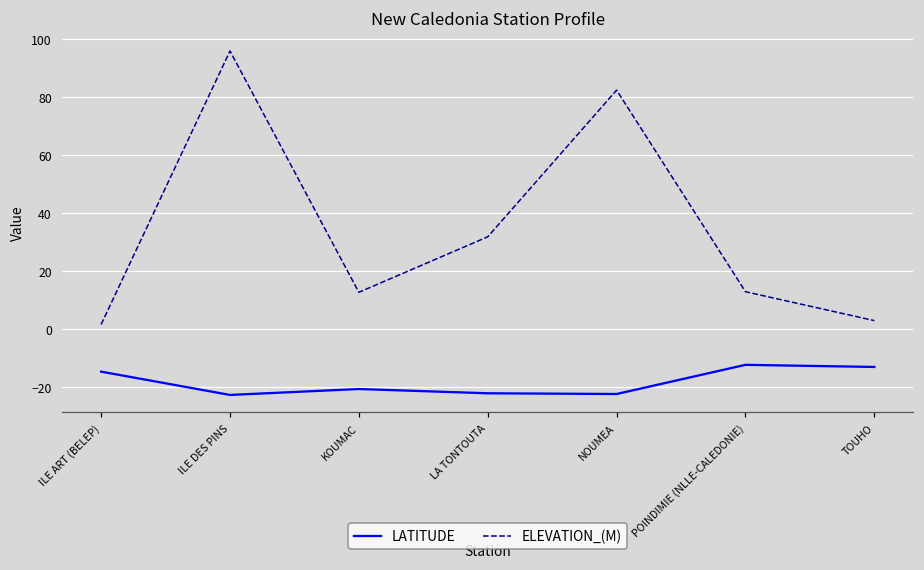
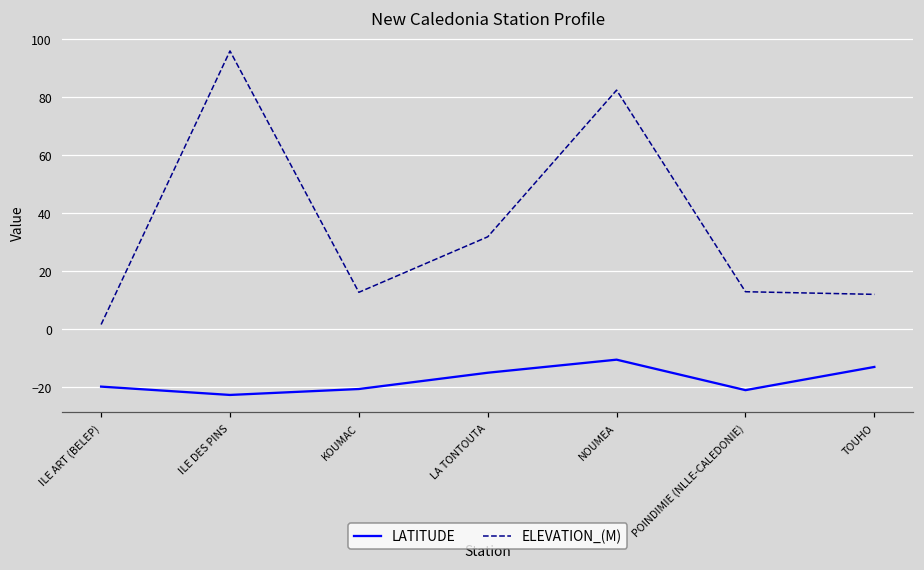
LATITUDE, ILE ART (BELEP): -15 -> -20
LATITUDE, LA TONTOUTA: -22 -> -15
LATITUDE, NOUMEA: -22 -> -10
LATITUDE, POINDIMIE (NLLE-CALEDONIE): -12 -> -21
ELEVATION_(M), TOUHO: 3 -> 12
